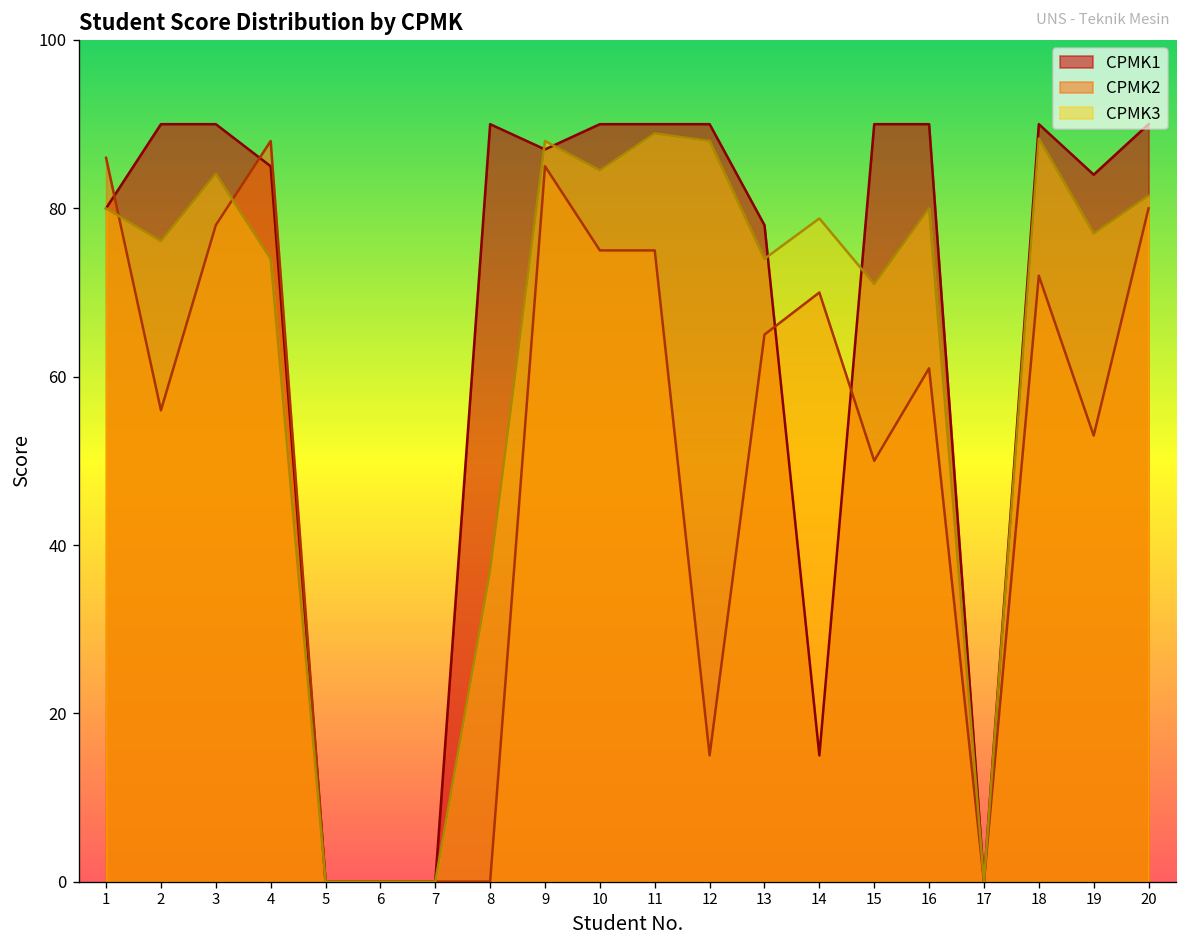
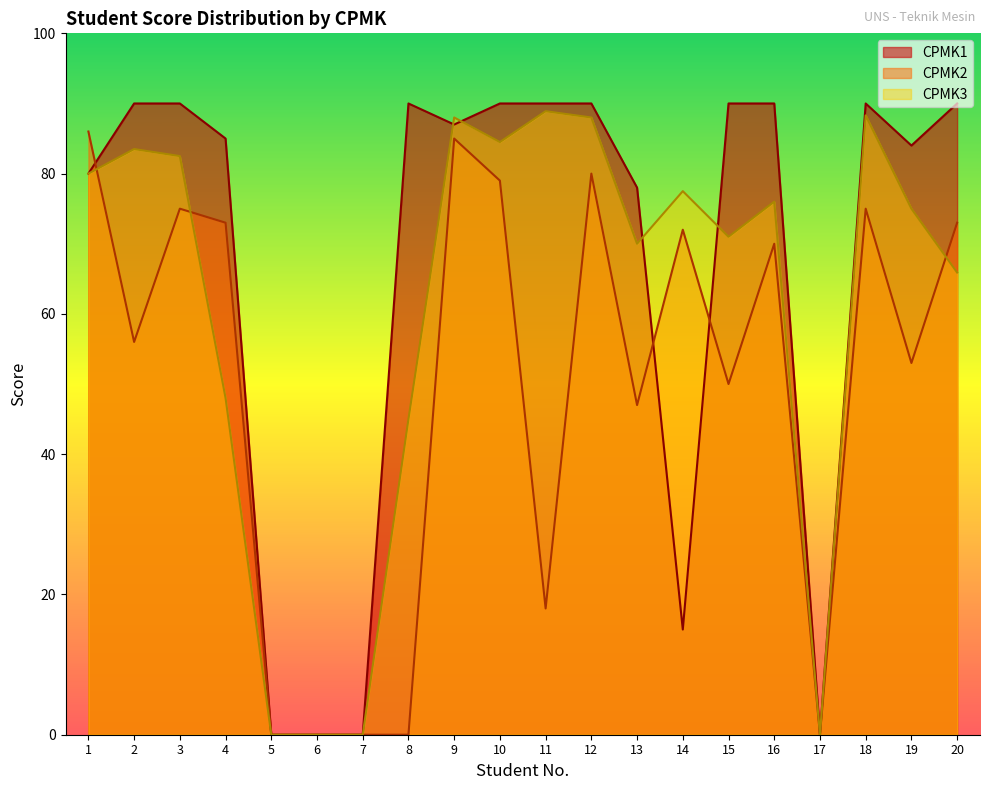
CPMK3, 2: 76 -> 84
CPMK2, 3: 78 -> 75
CPMK3, 3: 84 -> 83
CPMK2, 4: 88 -> 73
CPMK3, 4: 74 -> 48
CPMK3, 8: 37 -> 45
CPMK2, 10: 75 -> 79
CPMK2, 11: 75 -> 18
CPMK2, 12: 15 -> 80
CPMK2, 13: 65 -> 47
CPMK3, 13: 74 -> 70
CPMK2, 14: 70 -> 72
CPMK3, 14: 79 -> 78
CPMK2, 16: 61 -> 70
CPMK3, 16: 80 -> 76
CPMK2, 18: 72 -> 75
CPMK3, 19: 77 -> 75
CPMK2, 20: 80 -> 73
CPMK3, 20: 82 -> 66
